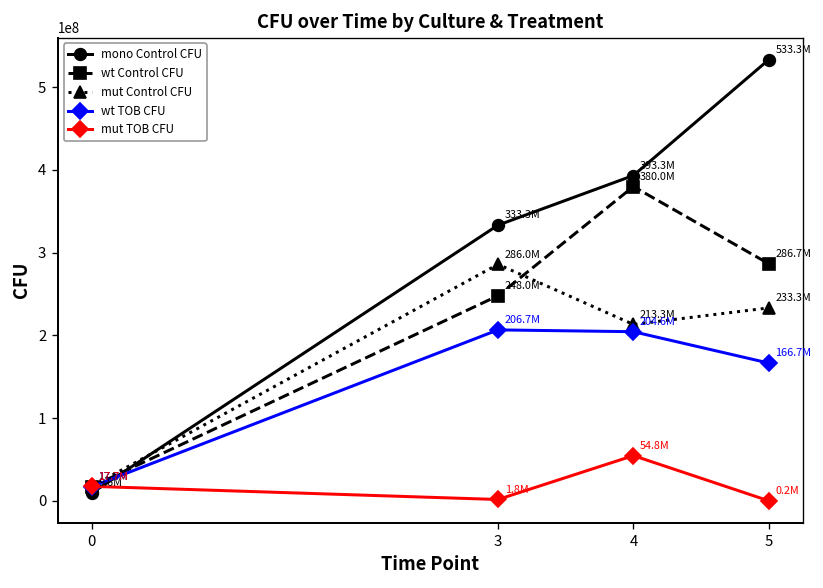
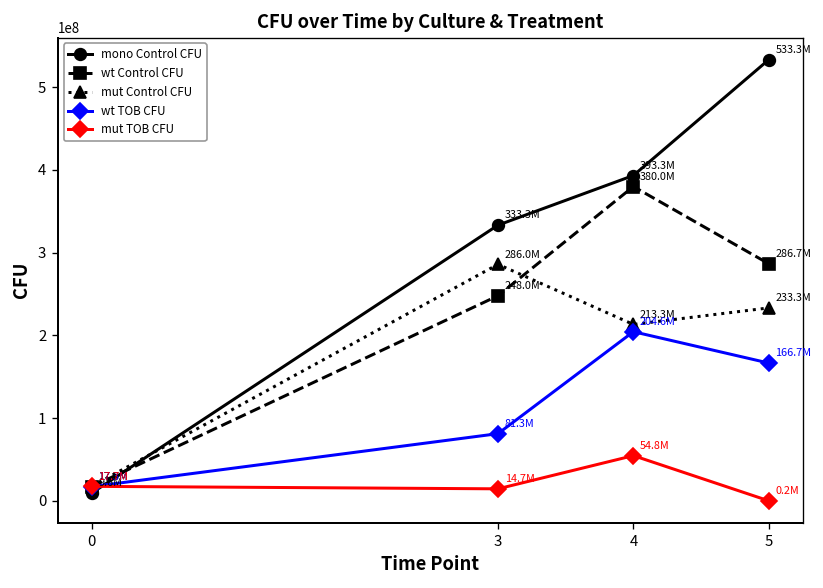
wt TOB CFU, 3: 206.7M -> 81.3M
mut TOB CFU, 3: 1.8M -> 14.7M
